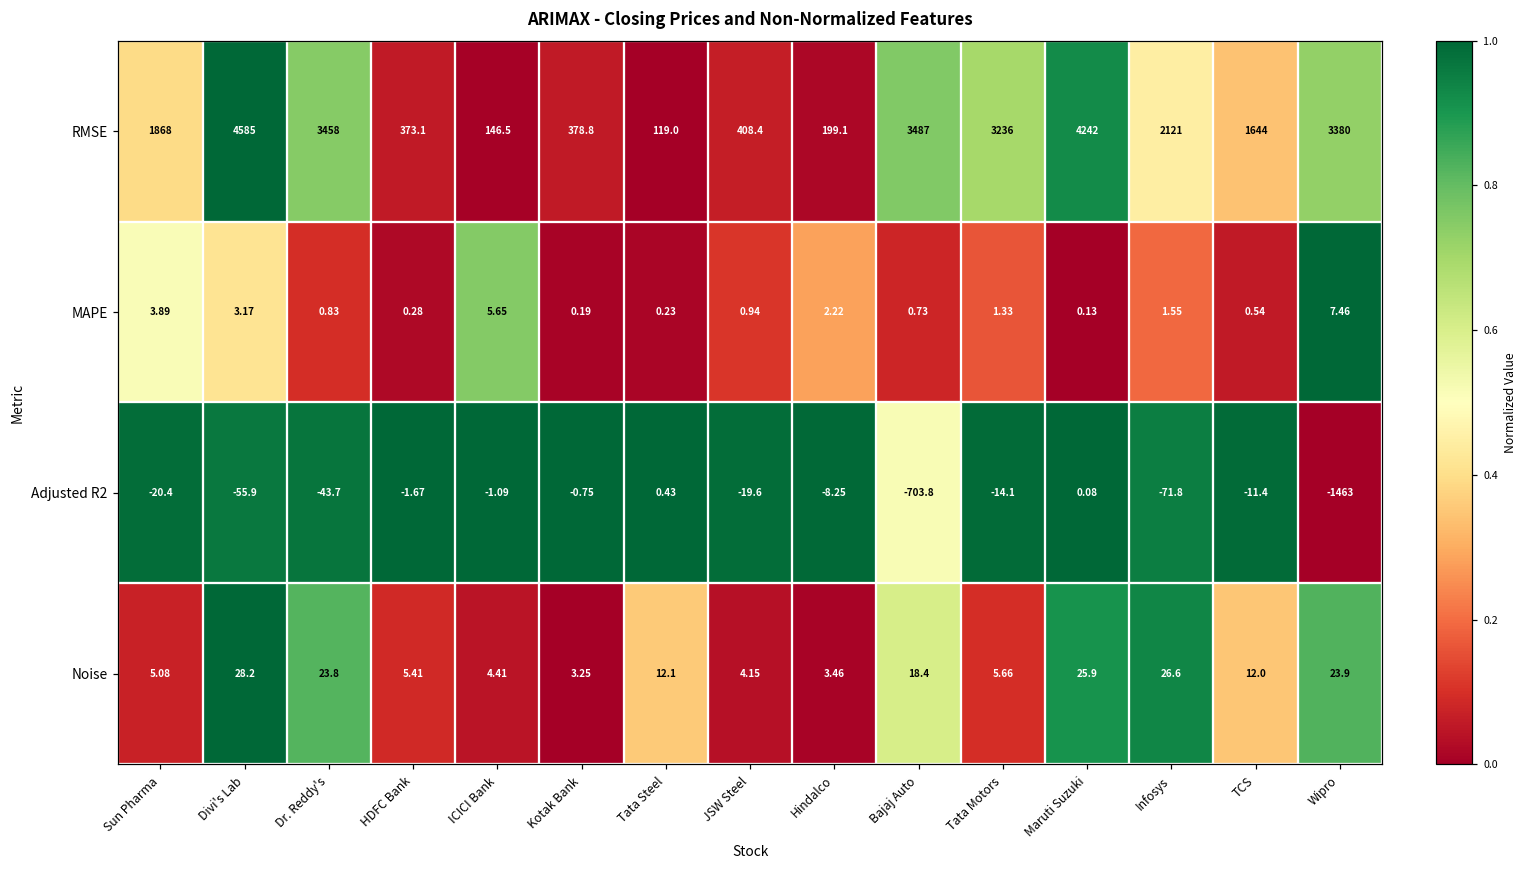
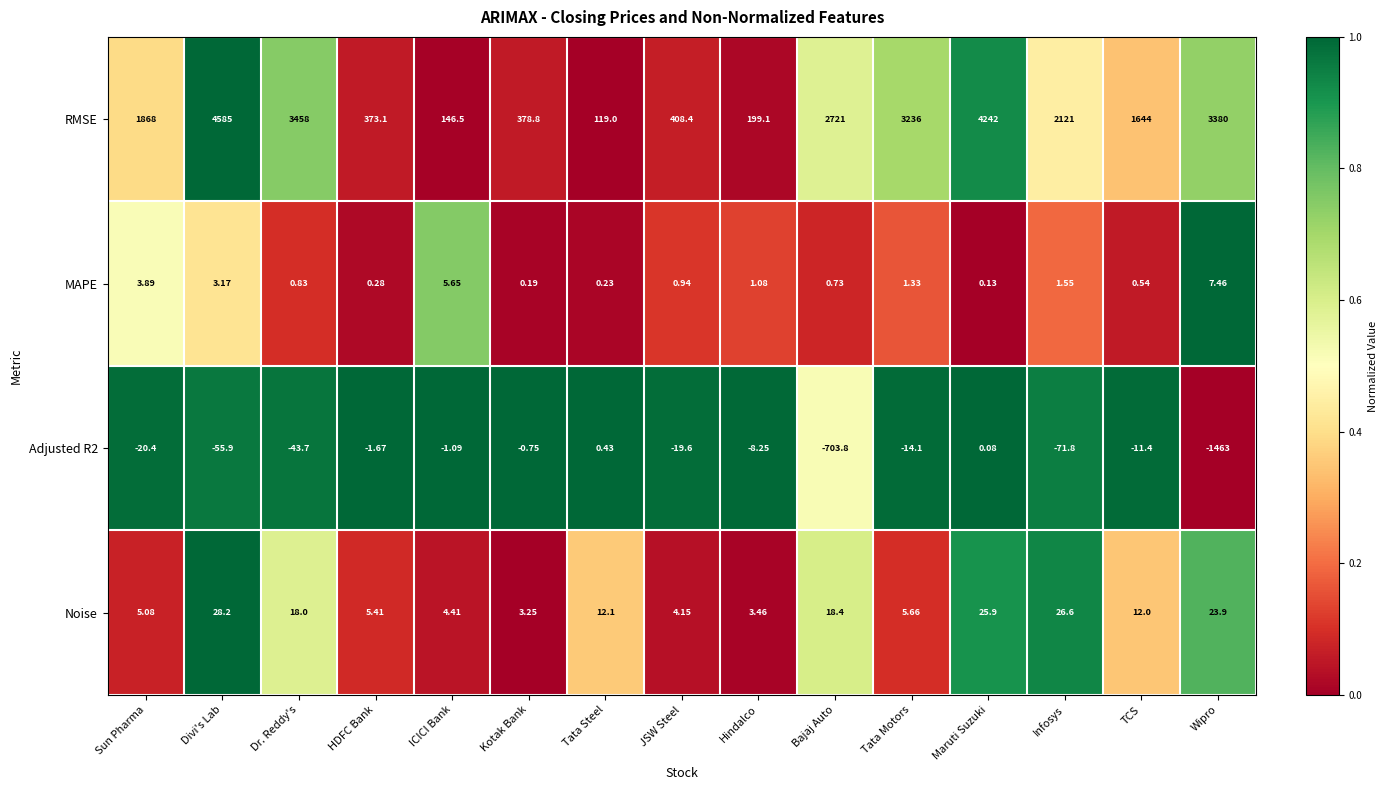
RMSE, Bajaj Auto: 3487 -> 2721
MAPE, Hindalco: 2.22 -> 1.08
Noise, Dr. Reddy's: 23.8 -> 18.0
